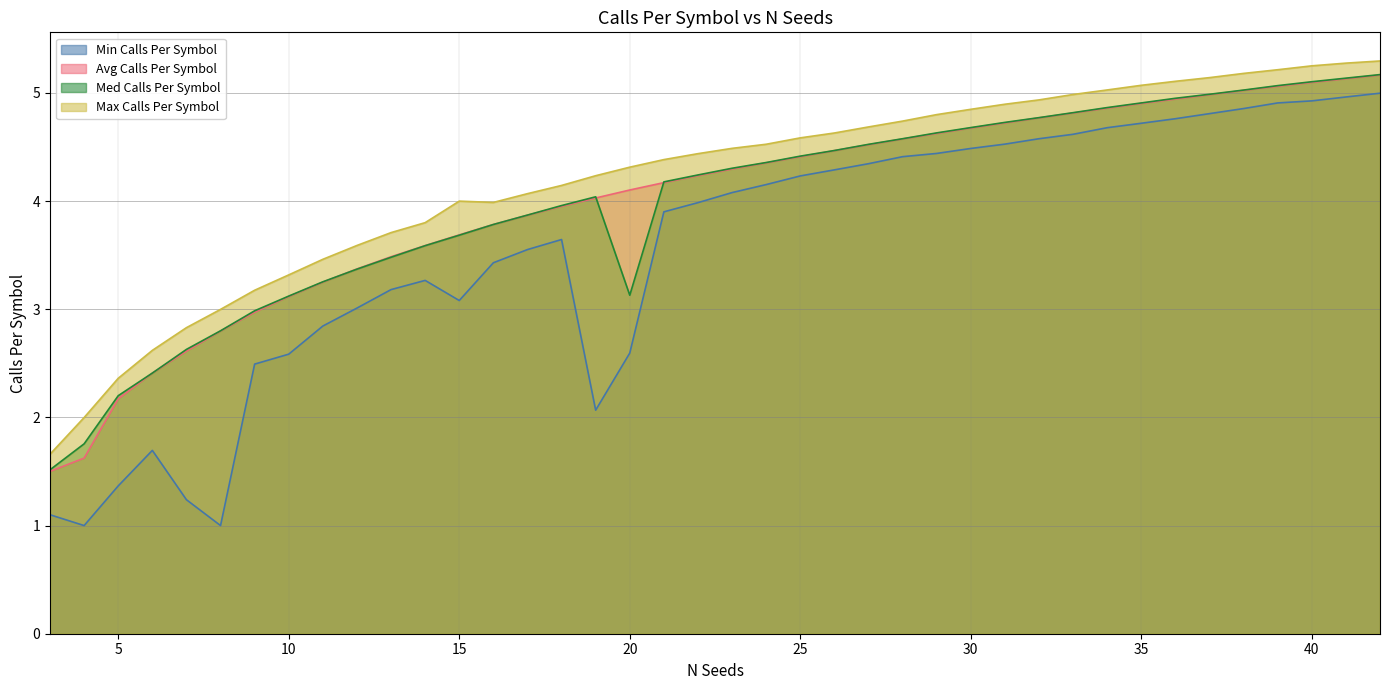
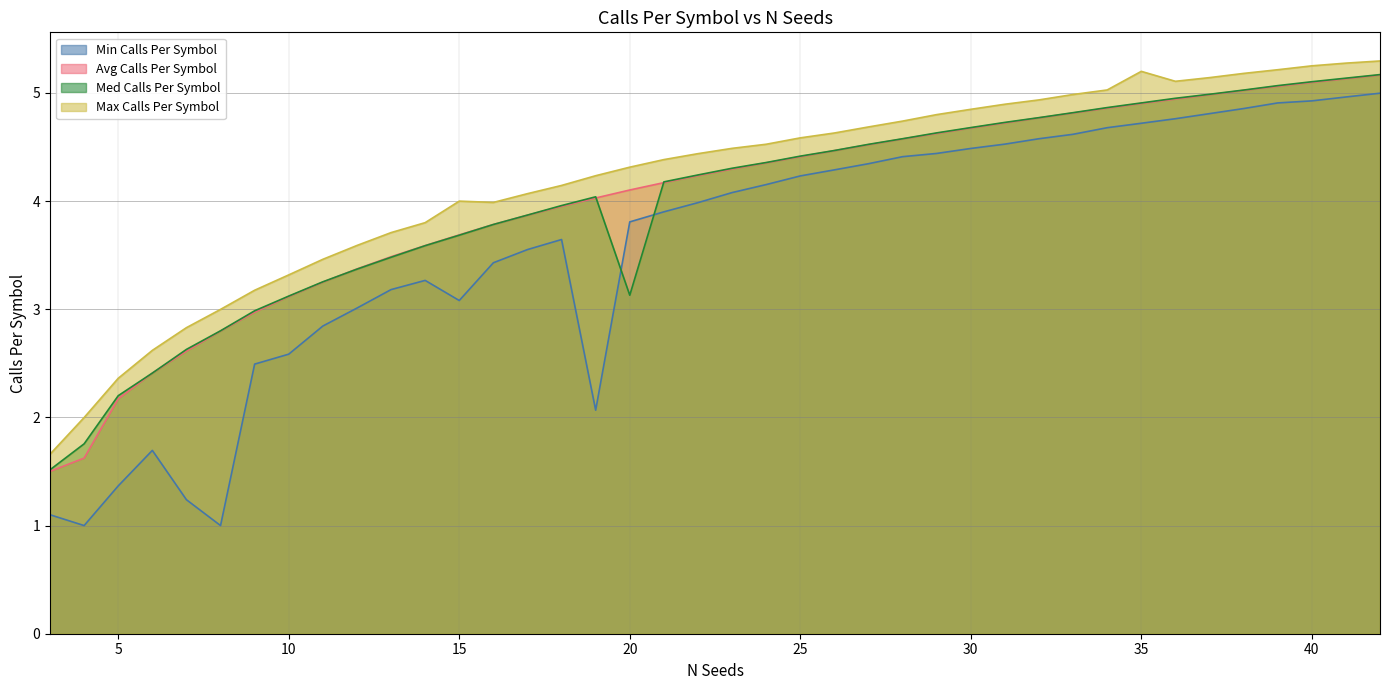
Min Calls Per Symbol, 20: 2.60 -> 3.81
Max Calls Per Symbol, 35: 5.07 -> 5.20
